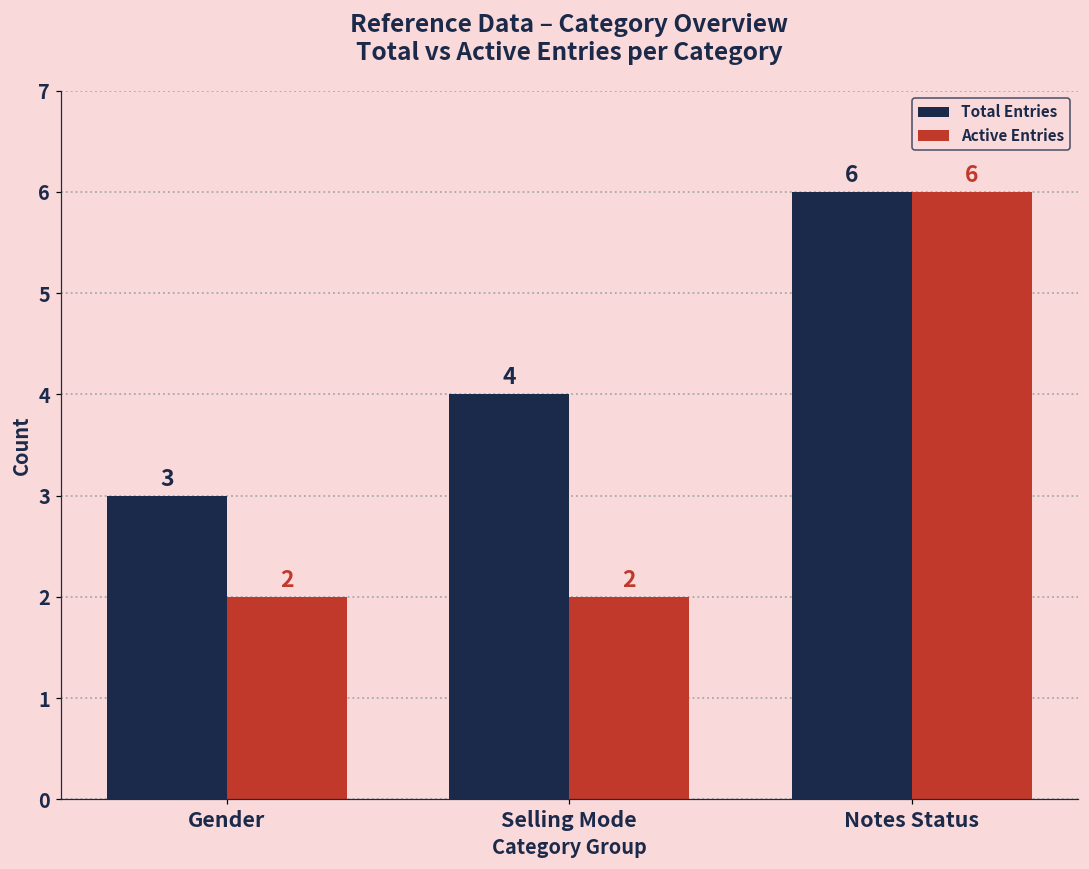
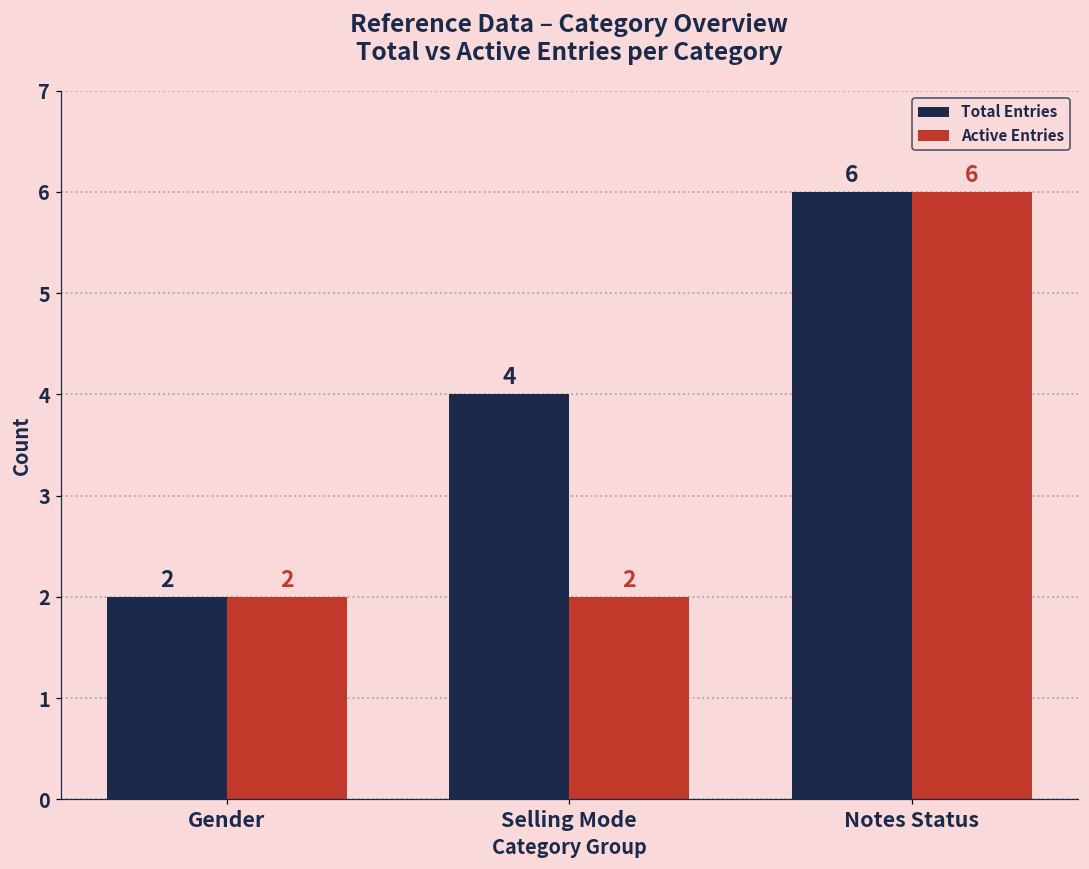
Total Entries, Gender: 3 -> 2
